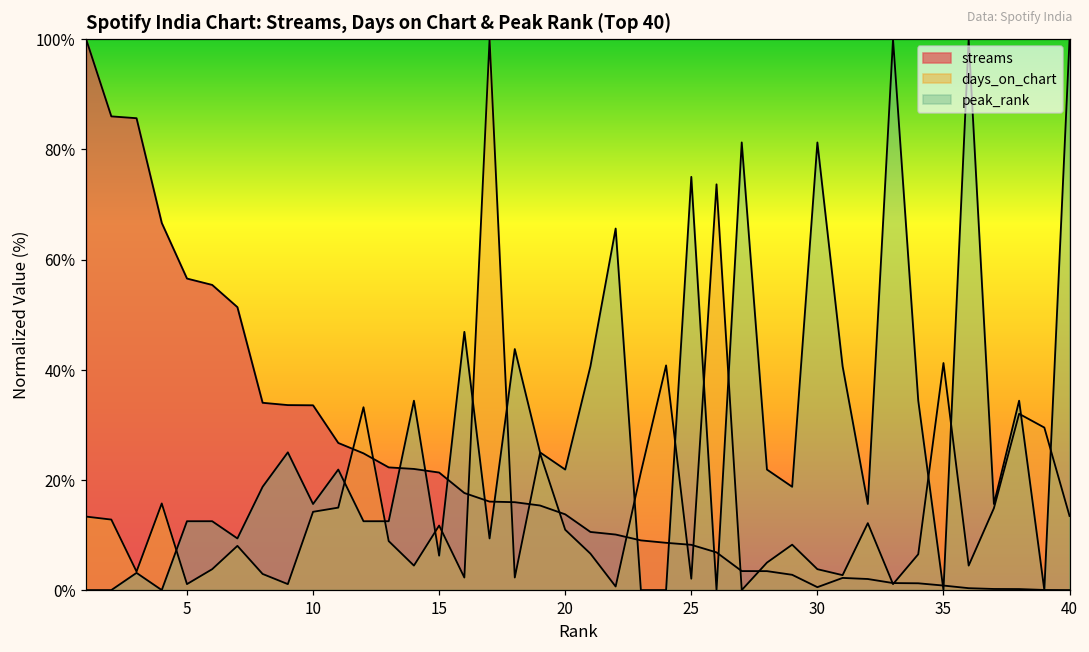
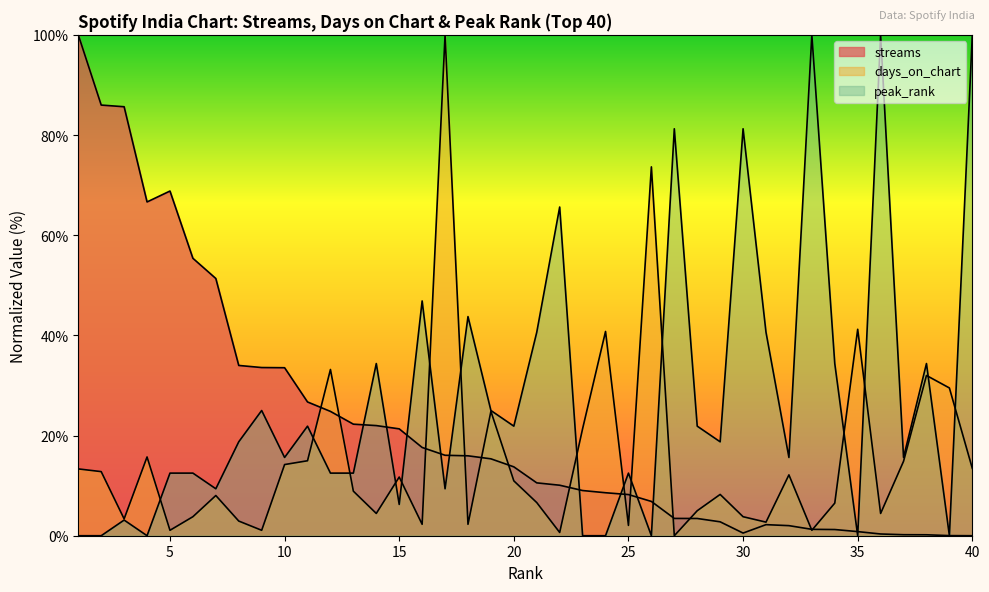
streams, 5: 57% -> 69%
peak_rank, 25: 75% -> 13%
